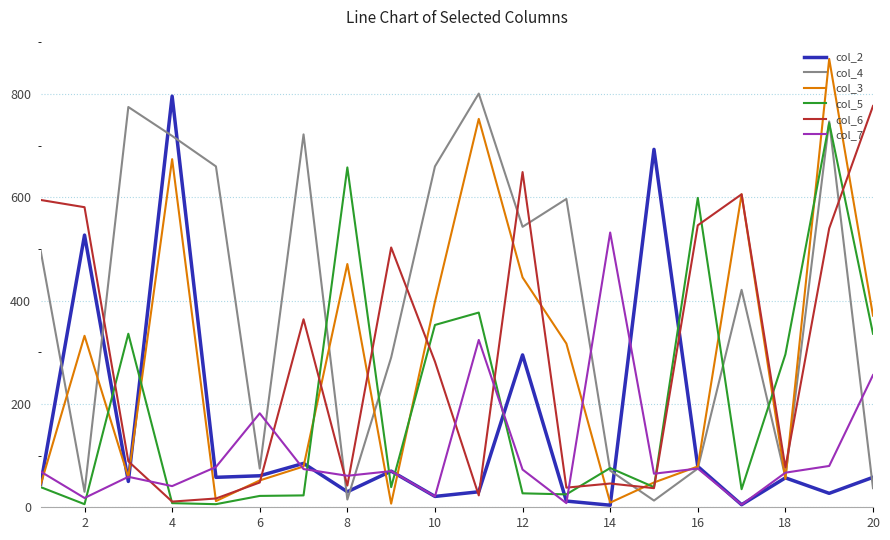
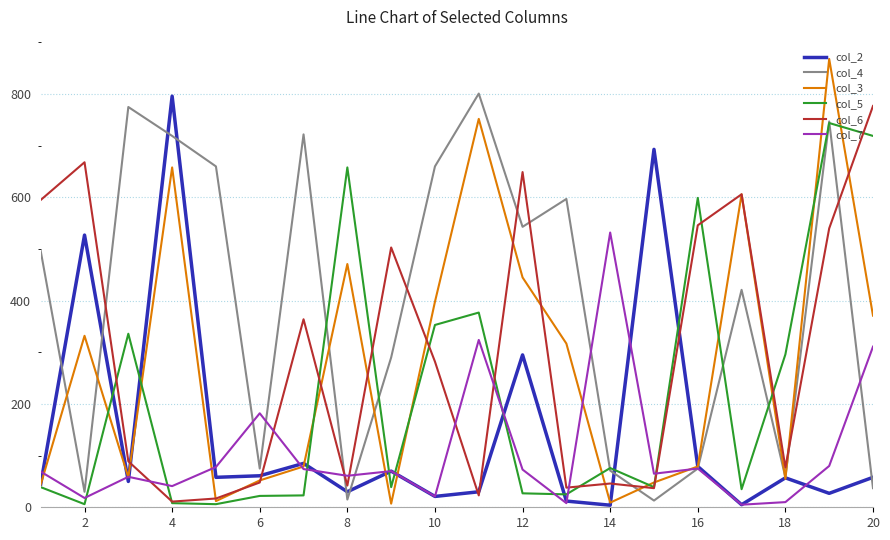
col_6, 2: 580 -> 670
col_3, 4: 670 -> 660
col_7, 18: 70 -> 10
col_5, 20: 340 -> 720
col_7, 20: 260 -> 310
